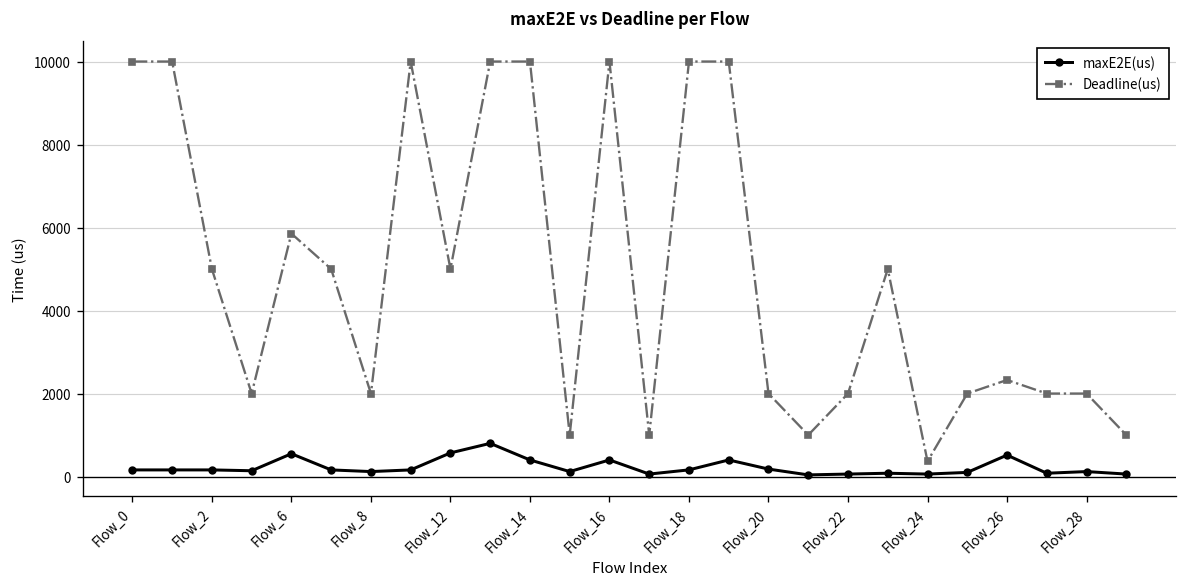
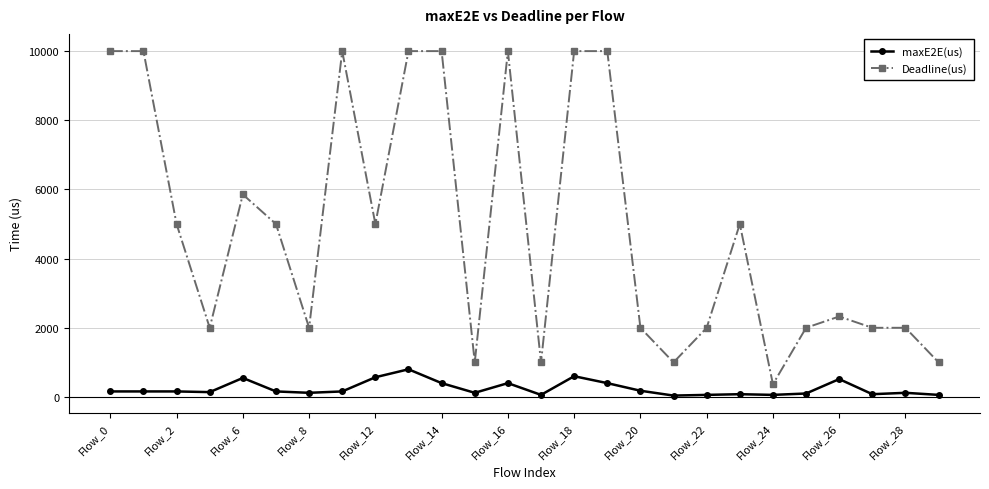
maxE2E(us), Flow_18: 200 -> 600
